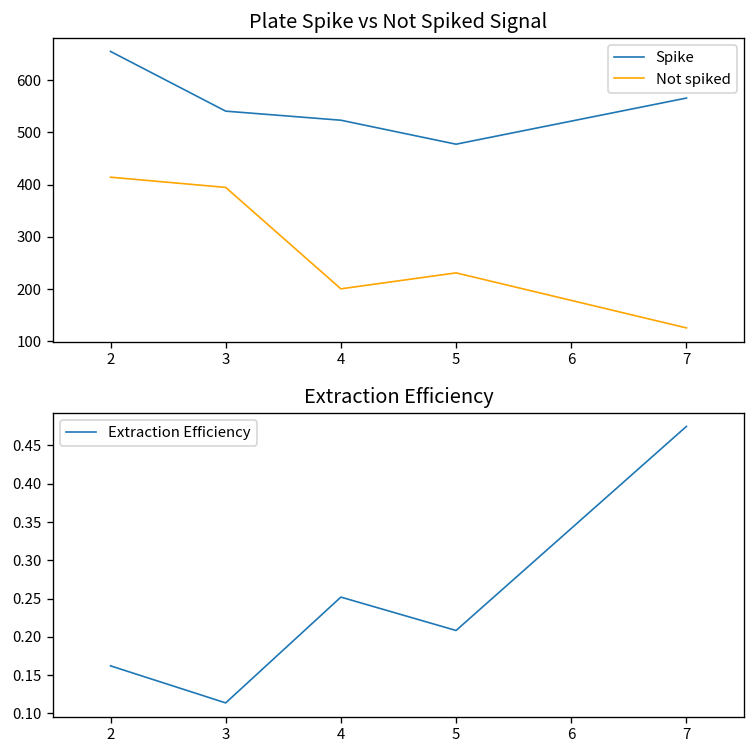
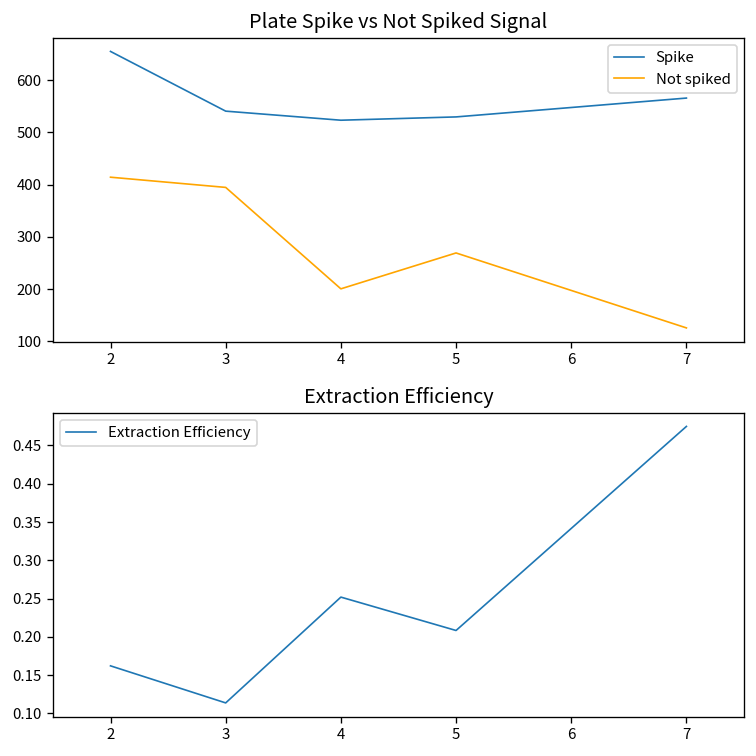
Plate Spike vs Not Spiked Signal, Spike, 5: 480 -> 530
Plate Spike vs Not Spiked Signal, Not spiked, 5: 230 -> 270
